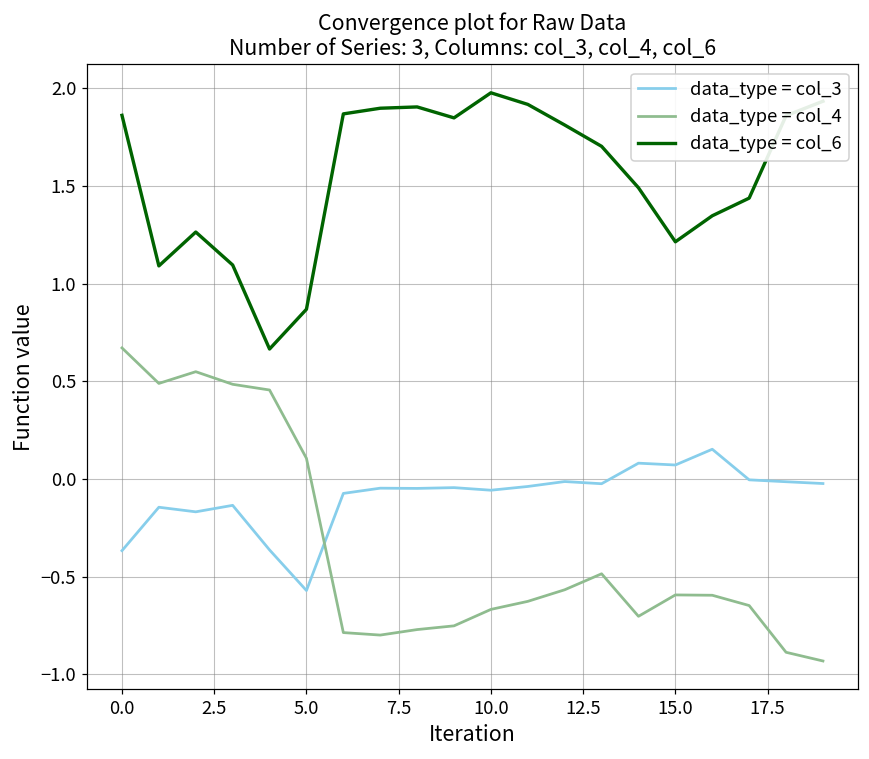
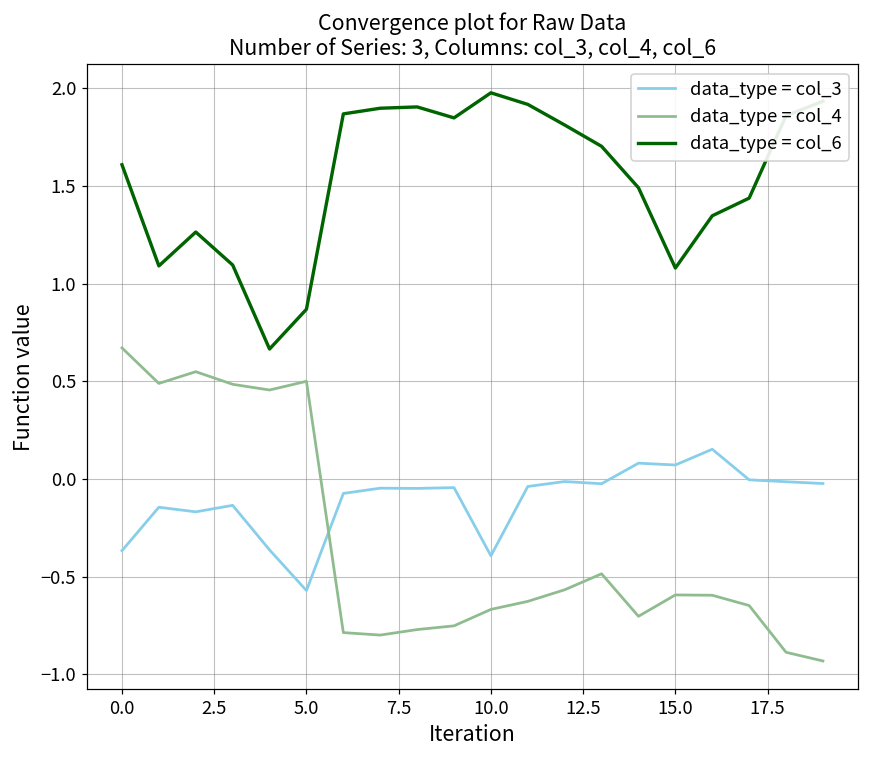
data_type = col_6, 0.0: 1.86 -> 1.61
data_type = col_4, 5.0: 0.11 -> 0.50
data_type = col_3, 10.0: -0.06 -> -0.39
data_type = col_6, 15.0: 1.21 -> 1.08
